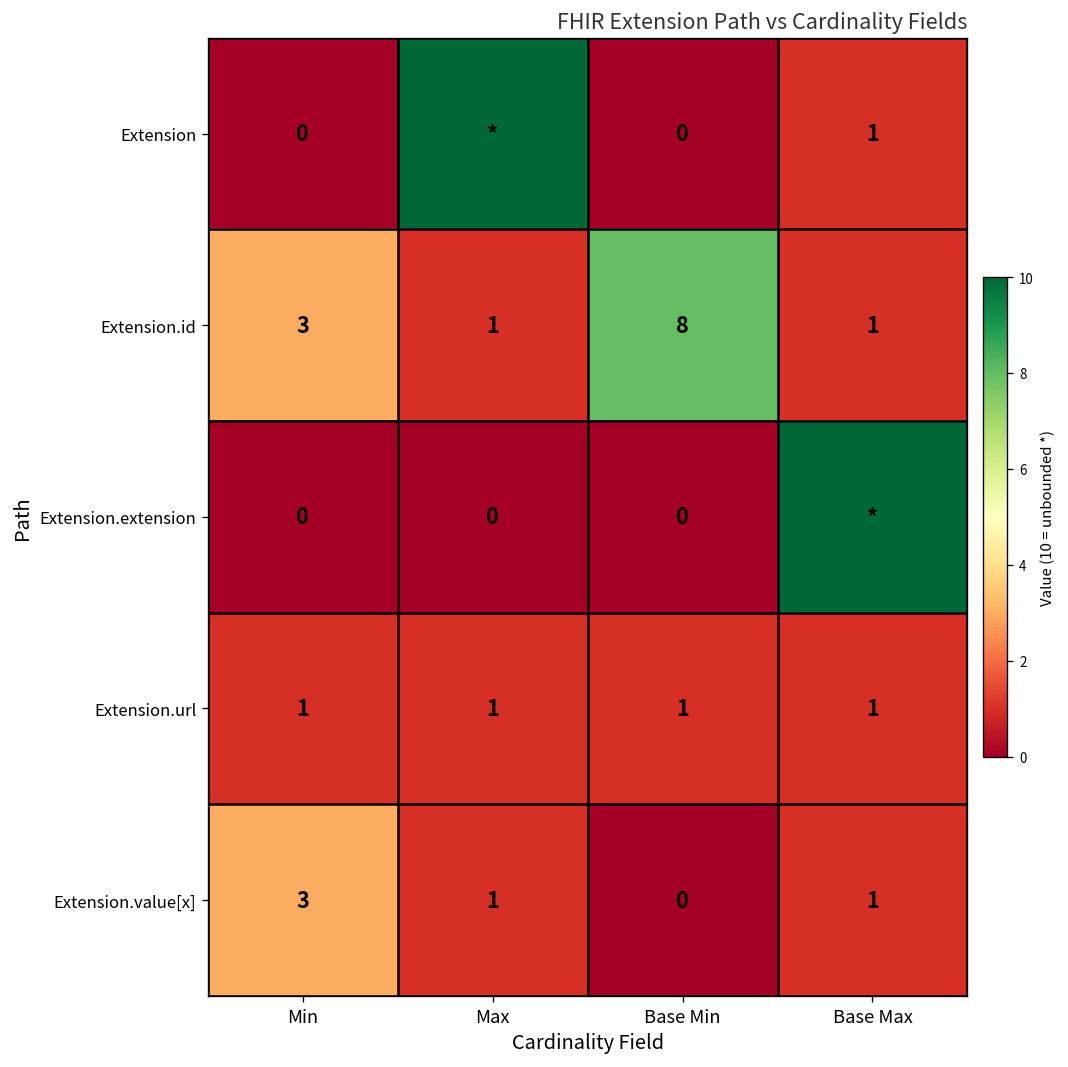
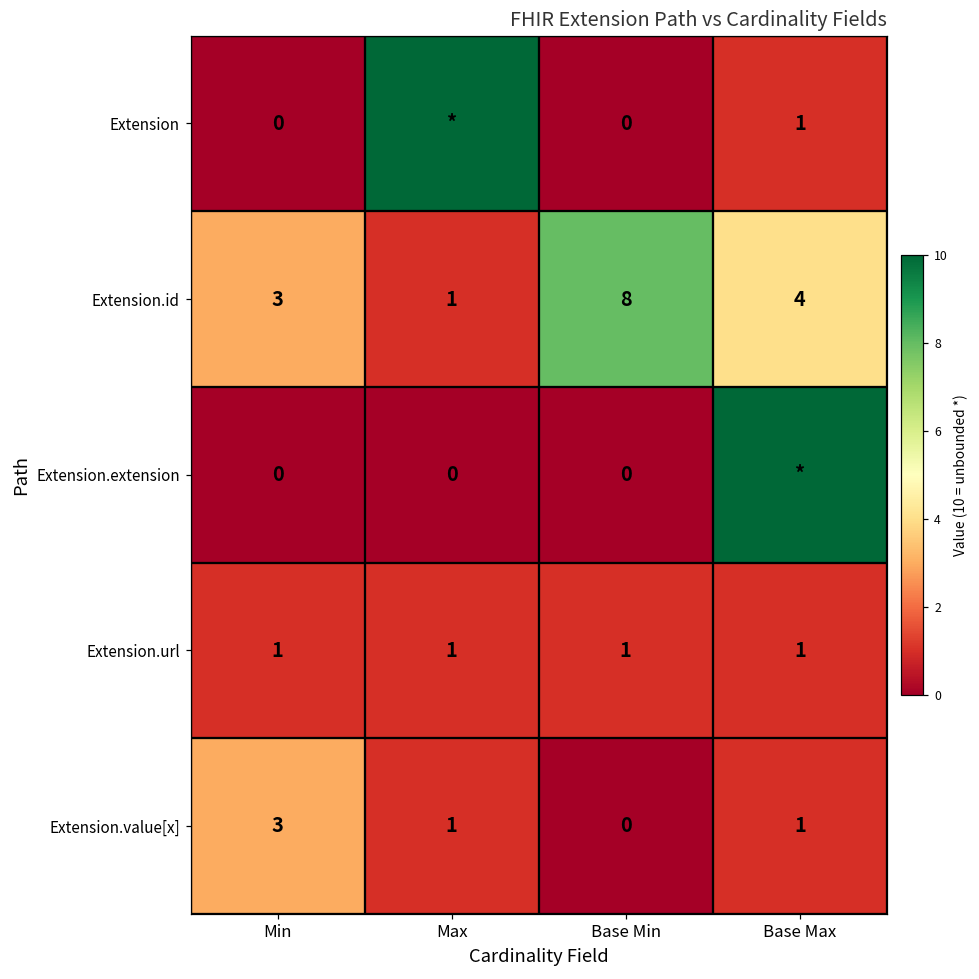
Extension.id, Base Max: 1 -> 4
